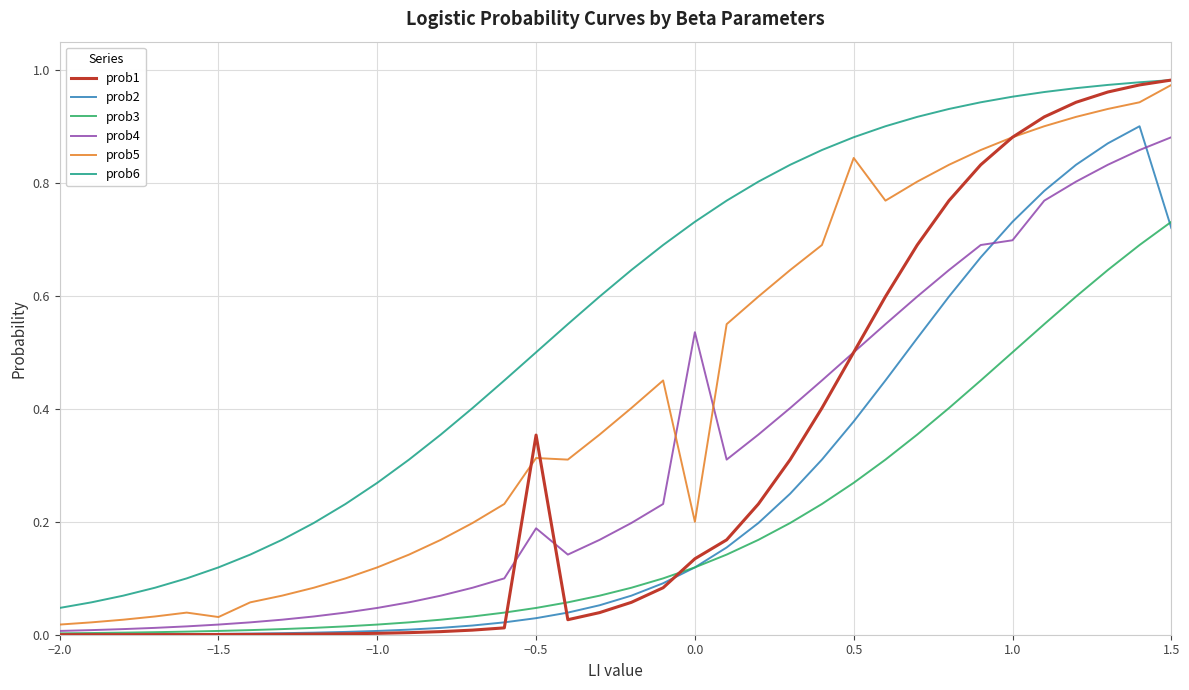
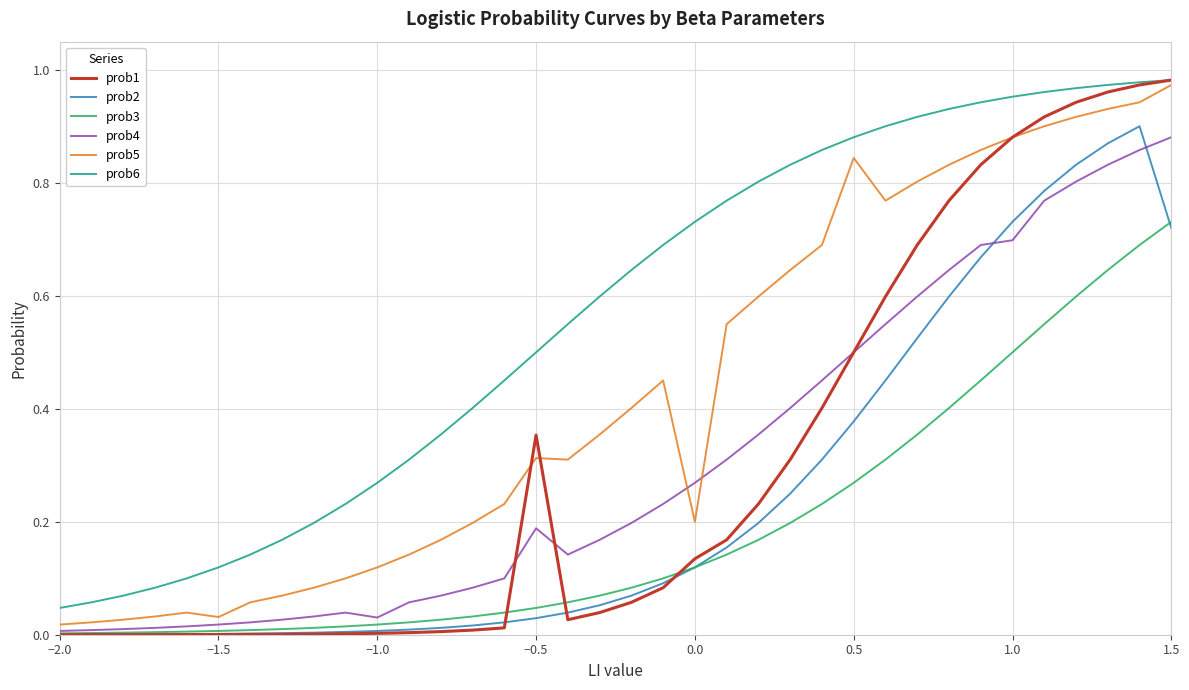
prob4, −1.0: 0.05 -> 0.03
prob4, 0.0: 0.54 -> 0.27
